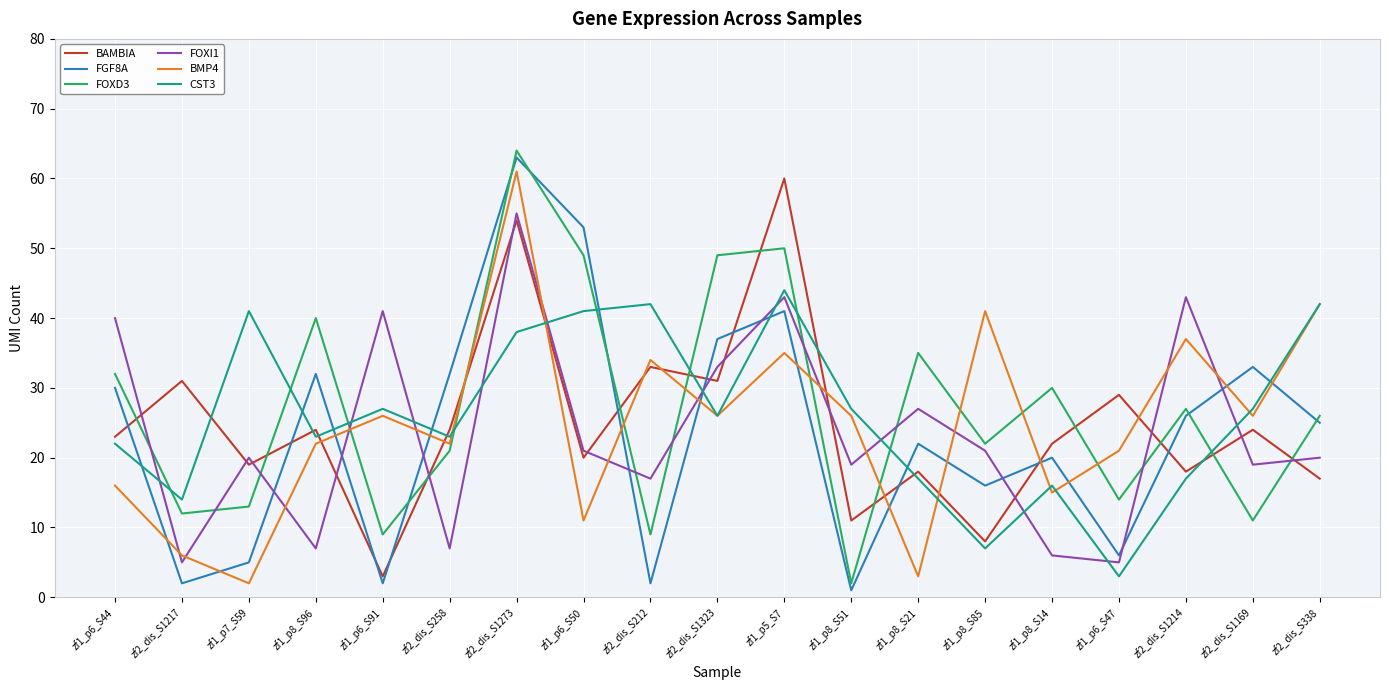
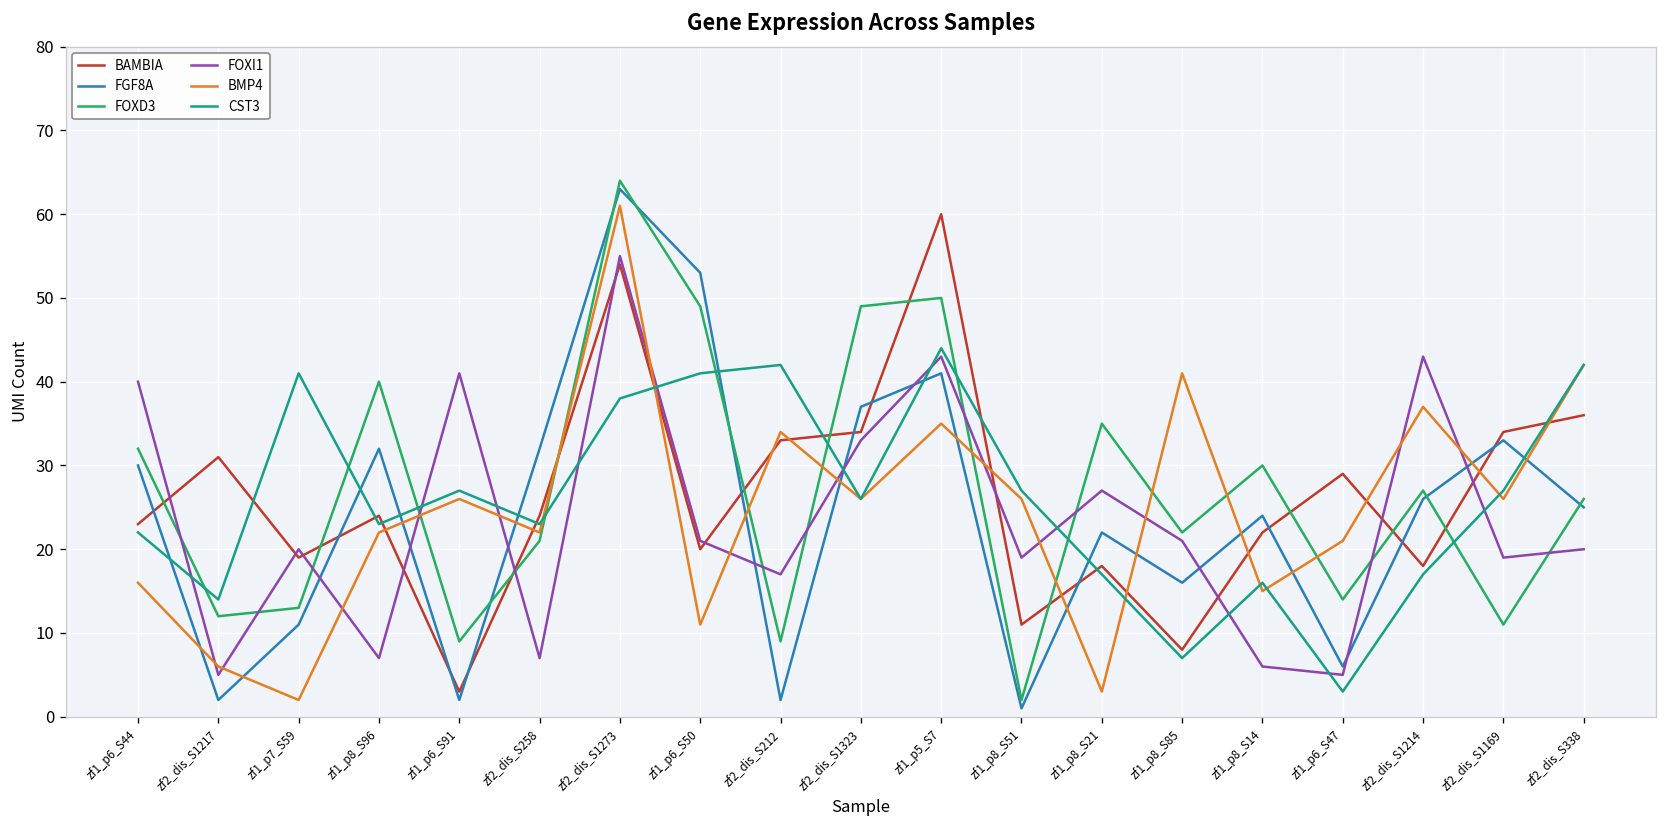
FGF8A, zf1_p7_S59: 5 -> 11
BAMBIA, zf2_dis_S1323: 31 -> 34
FGF8A, zf1_p8_S14: 20 -> 24
BAMBIA, zf2_dis_S1169: 24 -> 34
BAMBIA, zf2_dis_S338: 17 -> 36
